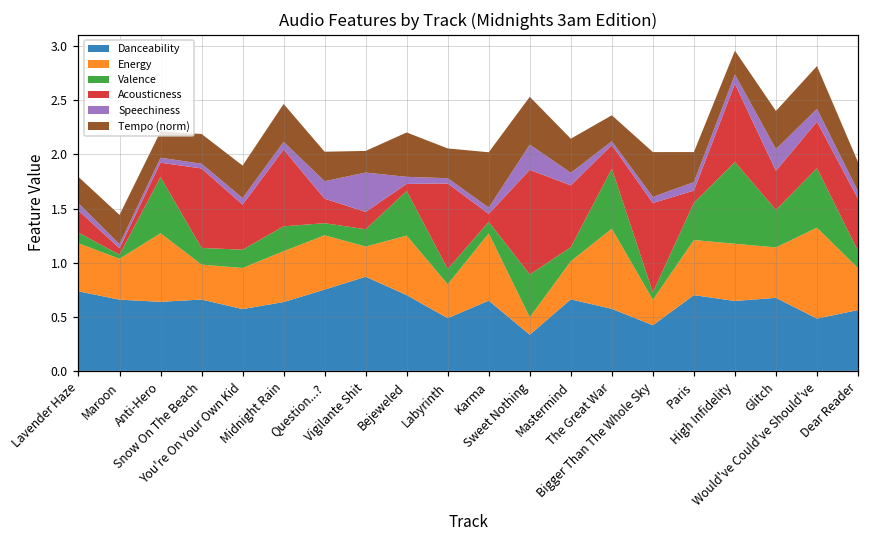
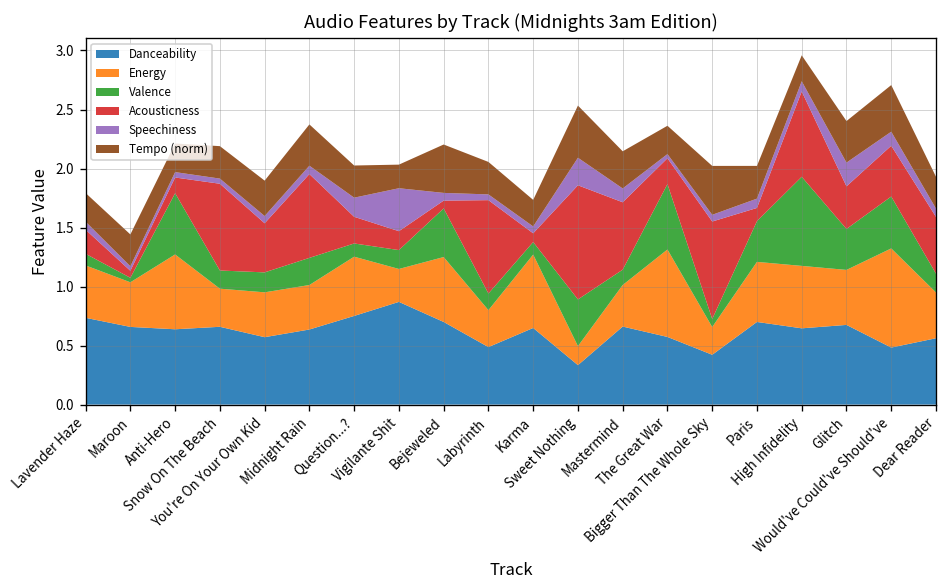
Energy, Midnight Rain: 0.5 -> 0.4
Tempo (norm), Karma: 0.5 -> 0.2
Valence, Would've Could've Should've: 0.6 -> 0.4
